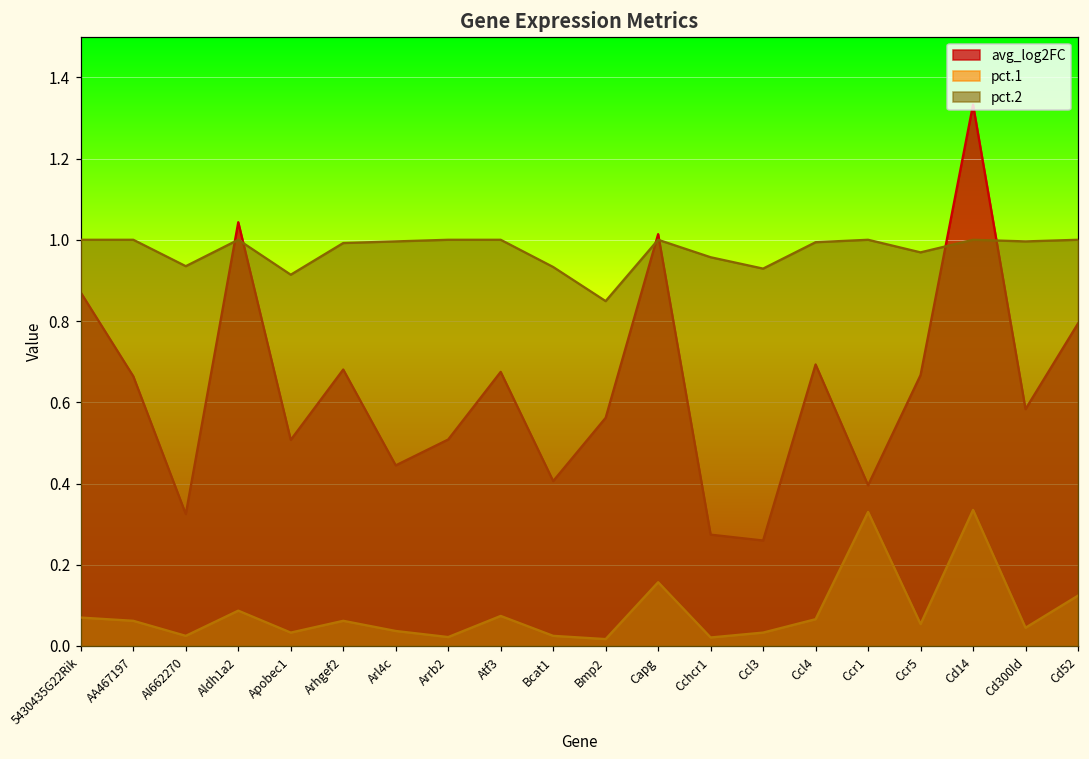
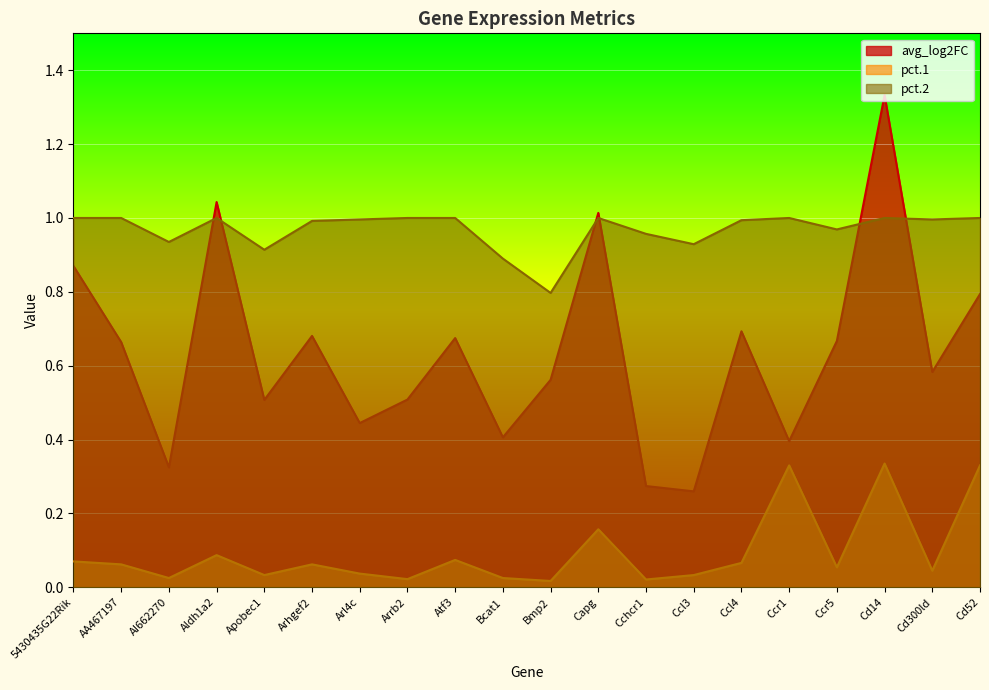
pct.2, Bcat1: 0.93 -> 0.89
pct.2, Bmp2: 0.85 -> 0.80
pct.1, Cd52: 0.12 -> 0.33
